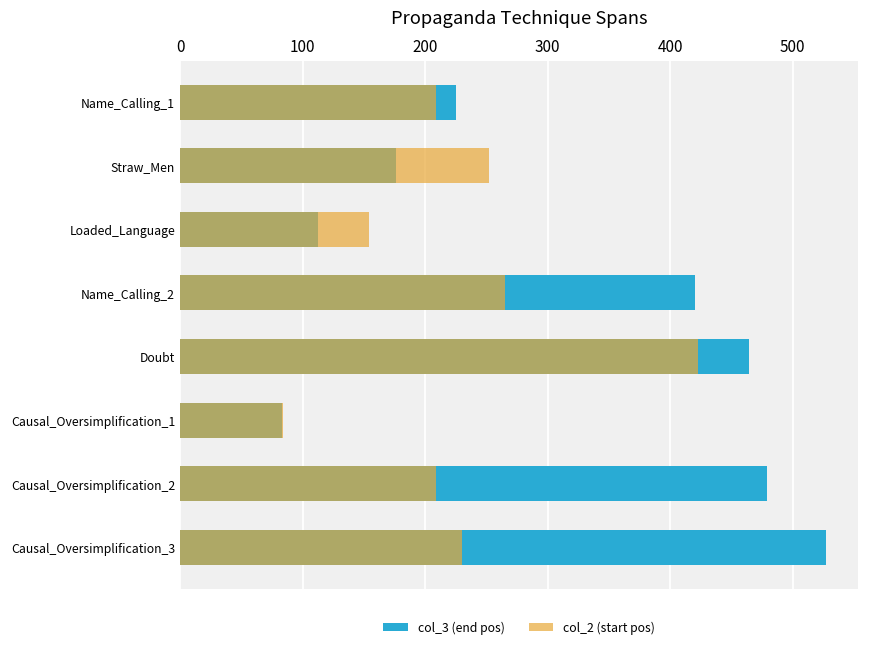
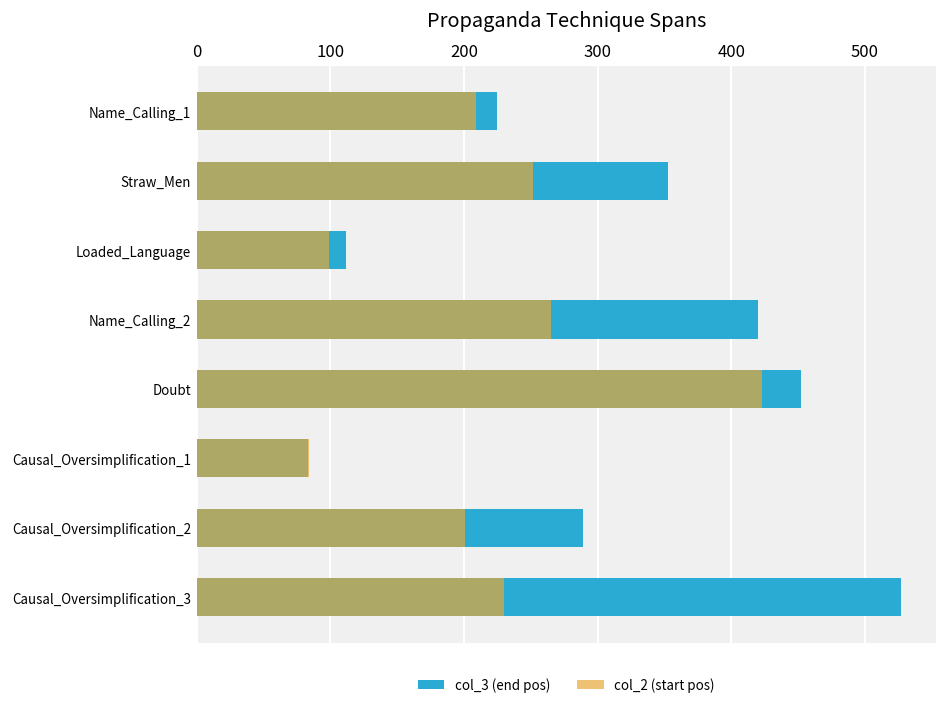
col_3 (end pos), Straw_Men: 176 -> 353
col_2 (start pos), Loaded_Language: 154 -> 99
col_3 (end pos), Doubt: 464 -> 452
col_3 (end pos), Causal_Oversimplification_2: 479 -> 289
col_2 (start pos), Causal_Oversimplification_2: 209 -> 201
